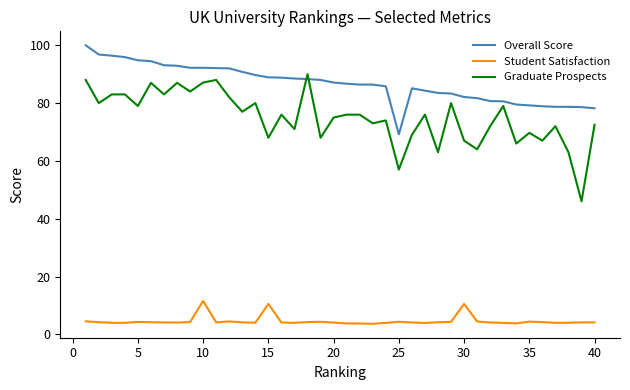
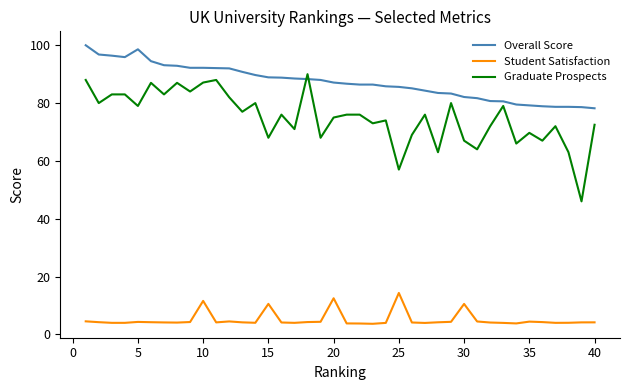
Overall Score, 5: 95 -> 99
Student Satisfaction, 20: 4 -> 12
Overall Score, 25: 69 -> 86
Student Satisfaction, 25: 4 -> 14
